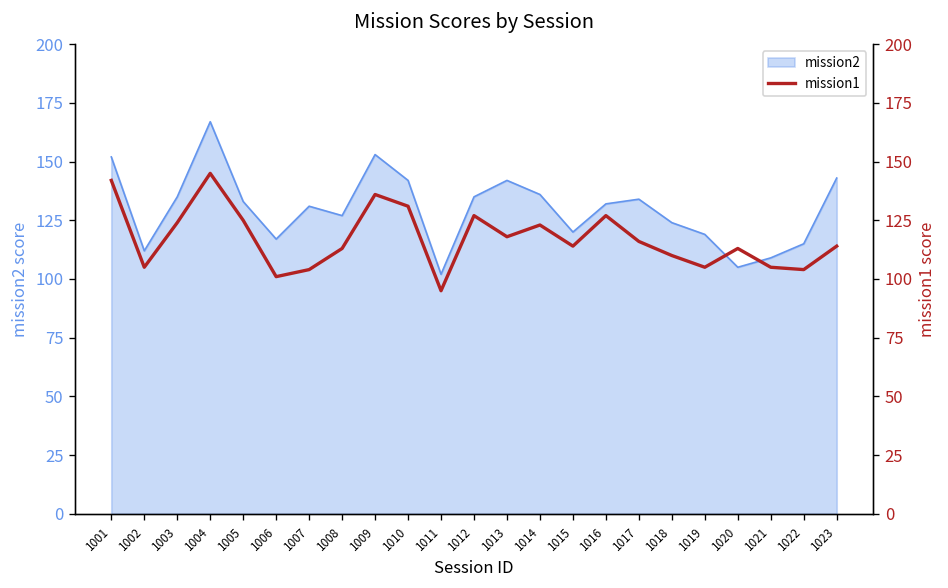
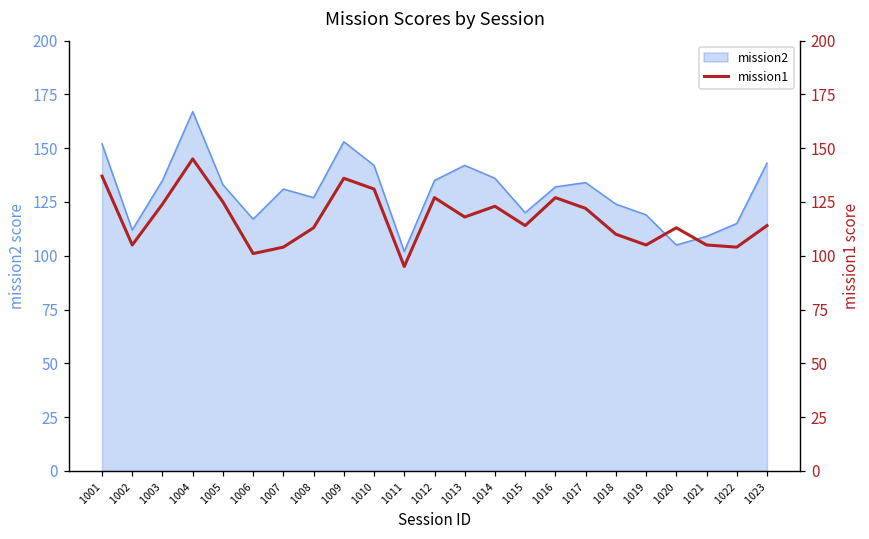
mission1, 1001: 142 -> 137
mission1, 1017: 116 -> 122
